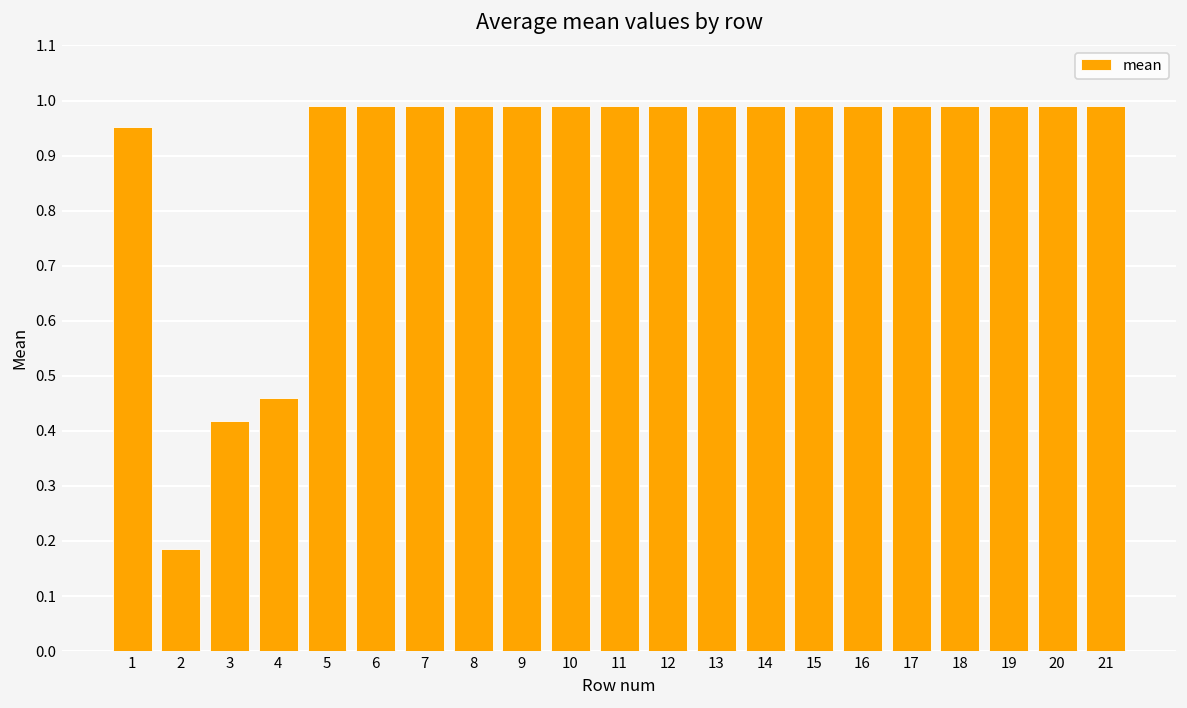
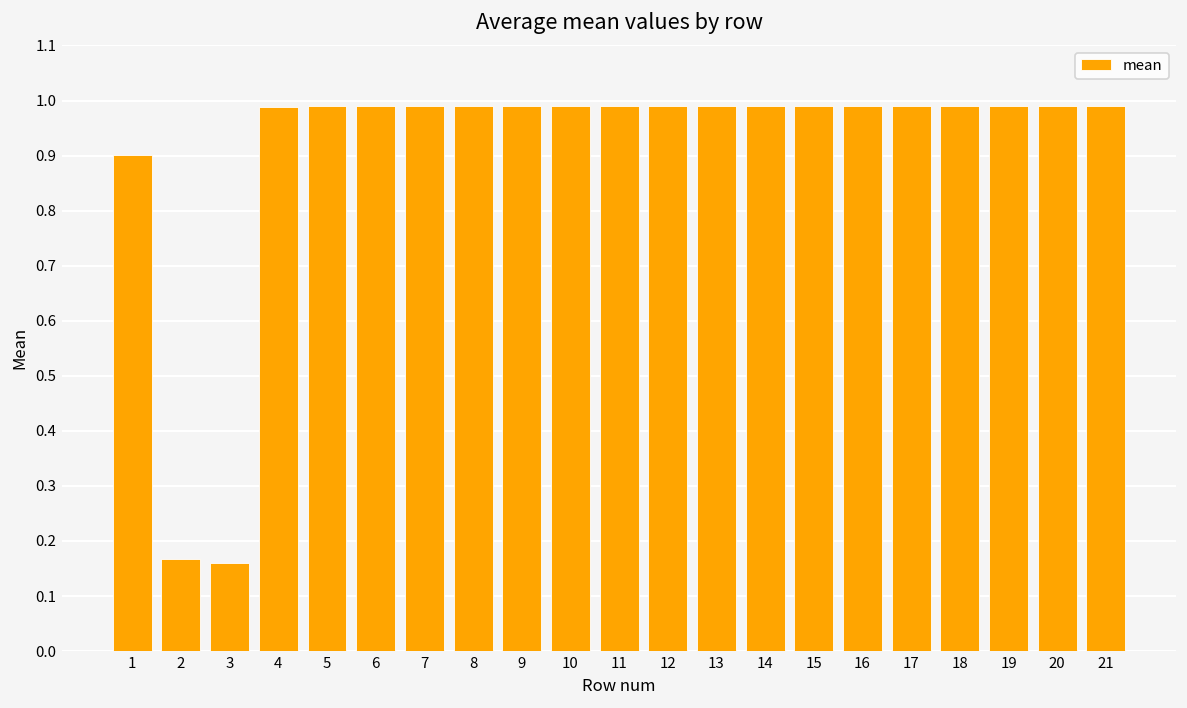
1: 0.95 -> 0.90
2: 0.19 -> 0.17
3: 0.42 -> 0.16
4: 0.46 -> 0.99
